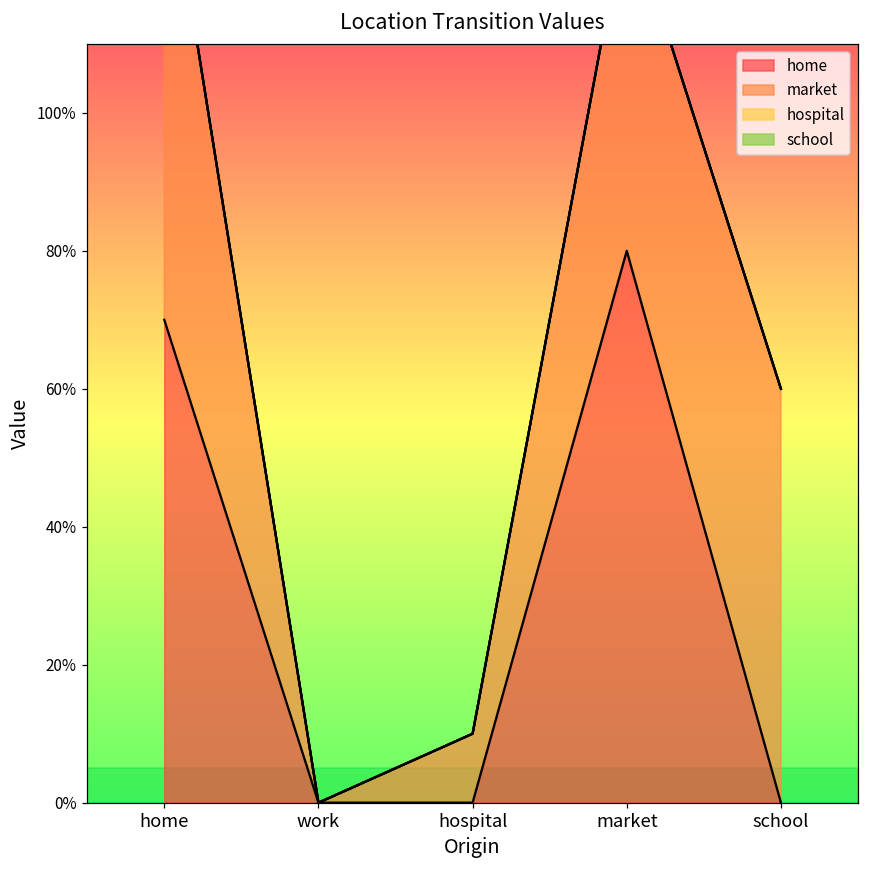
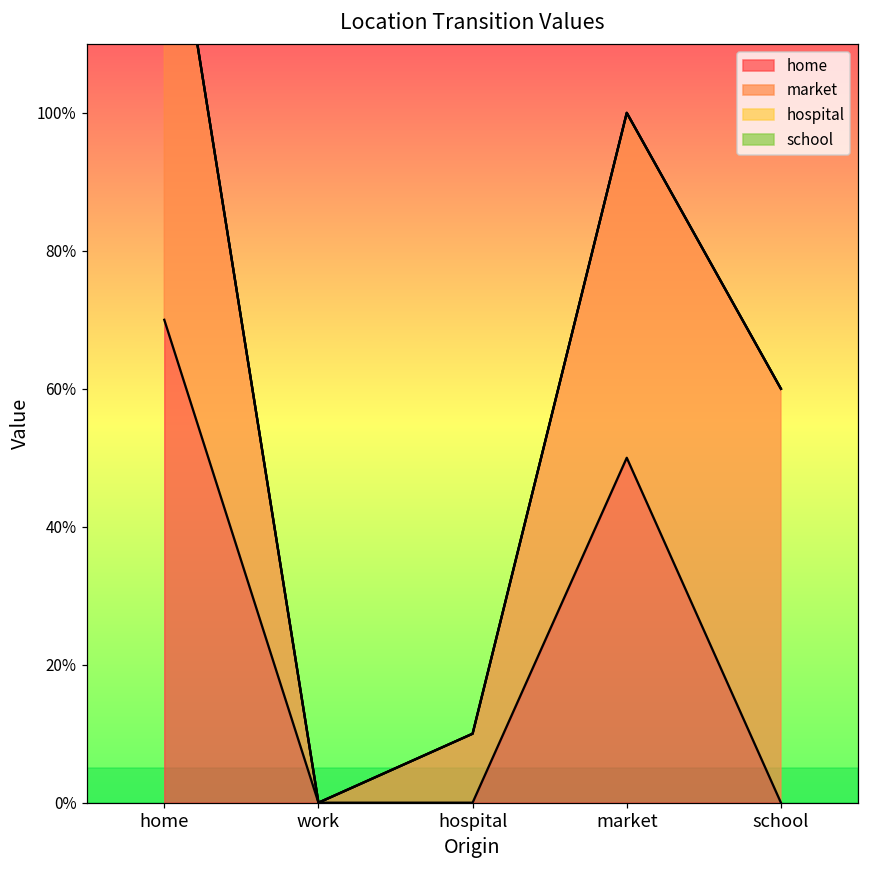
home, market: 80% -> 50%
